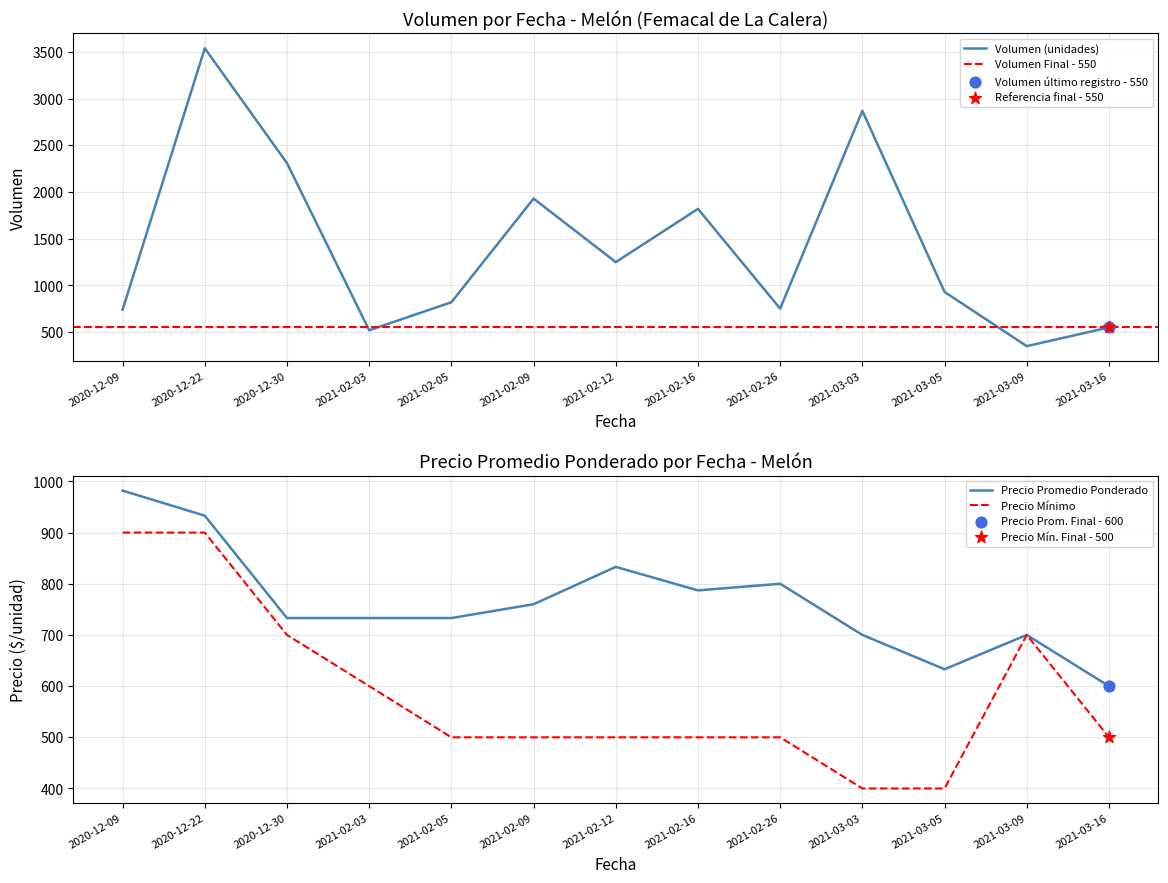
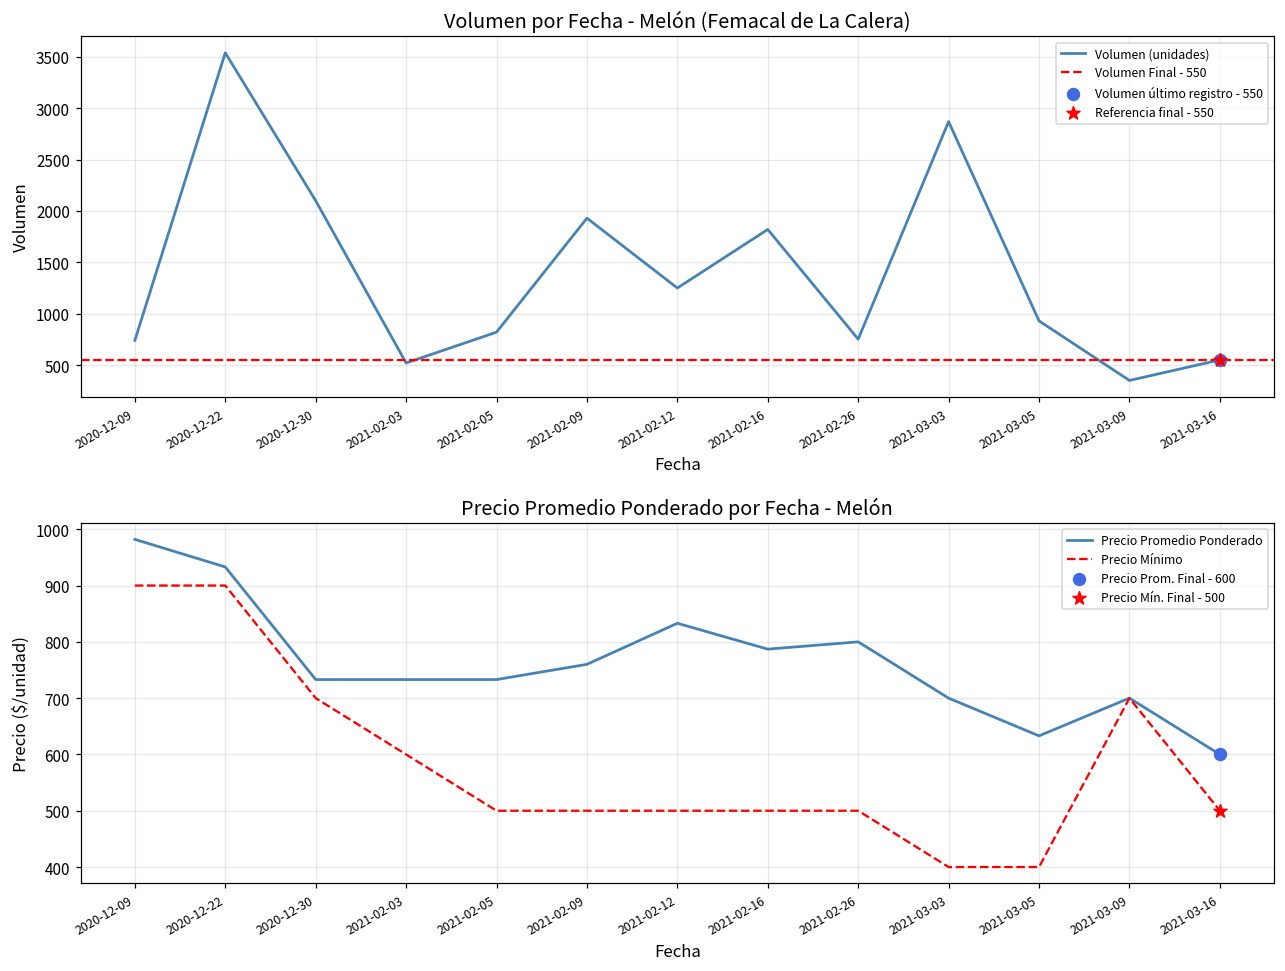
Volumen por Fecha - Melón (Femacal de La Calera), Volumen (unidades), 2020-12-30: 2300 -> 2100
